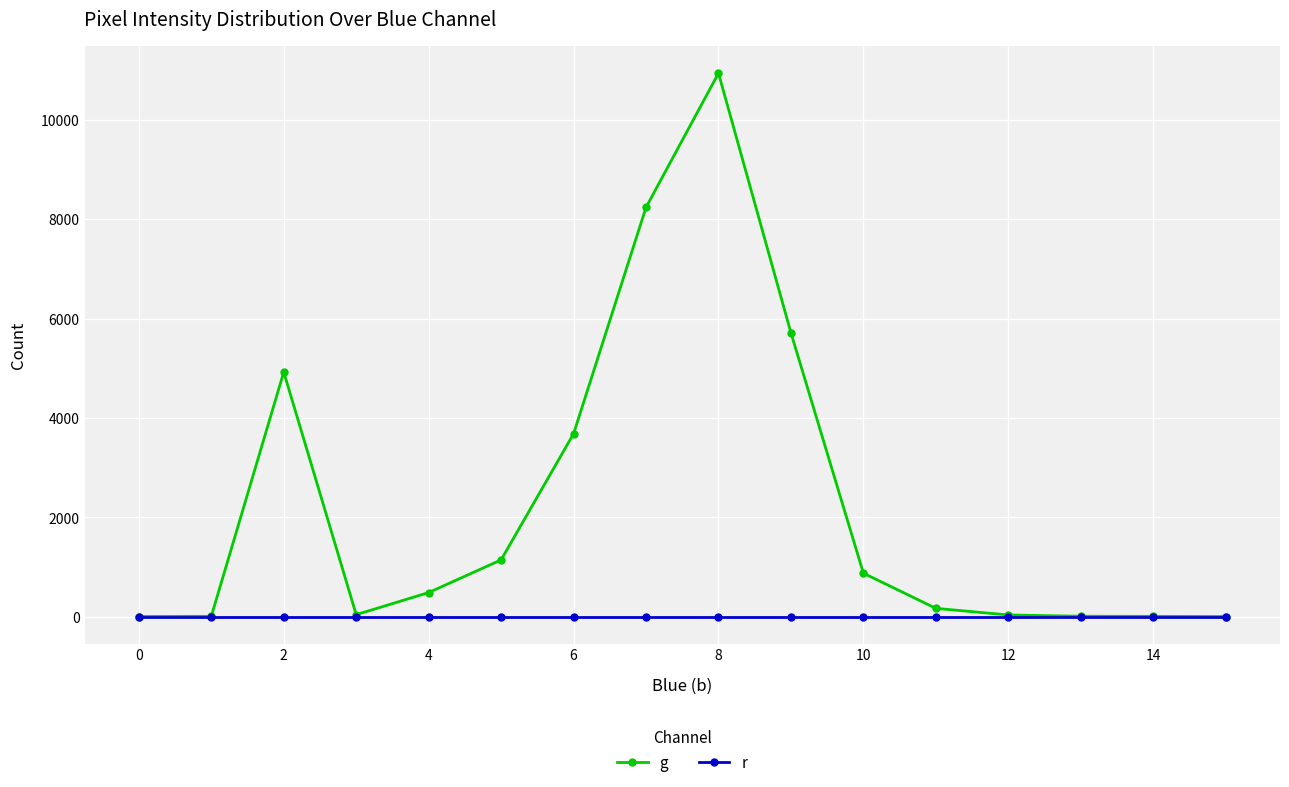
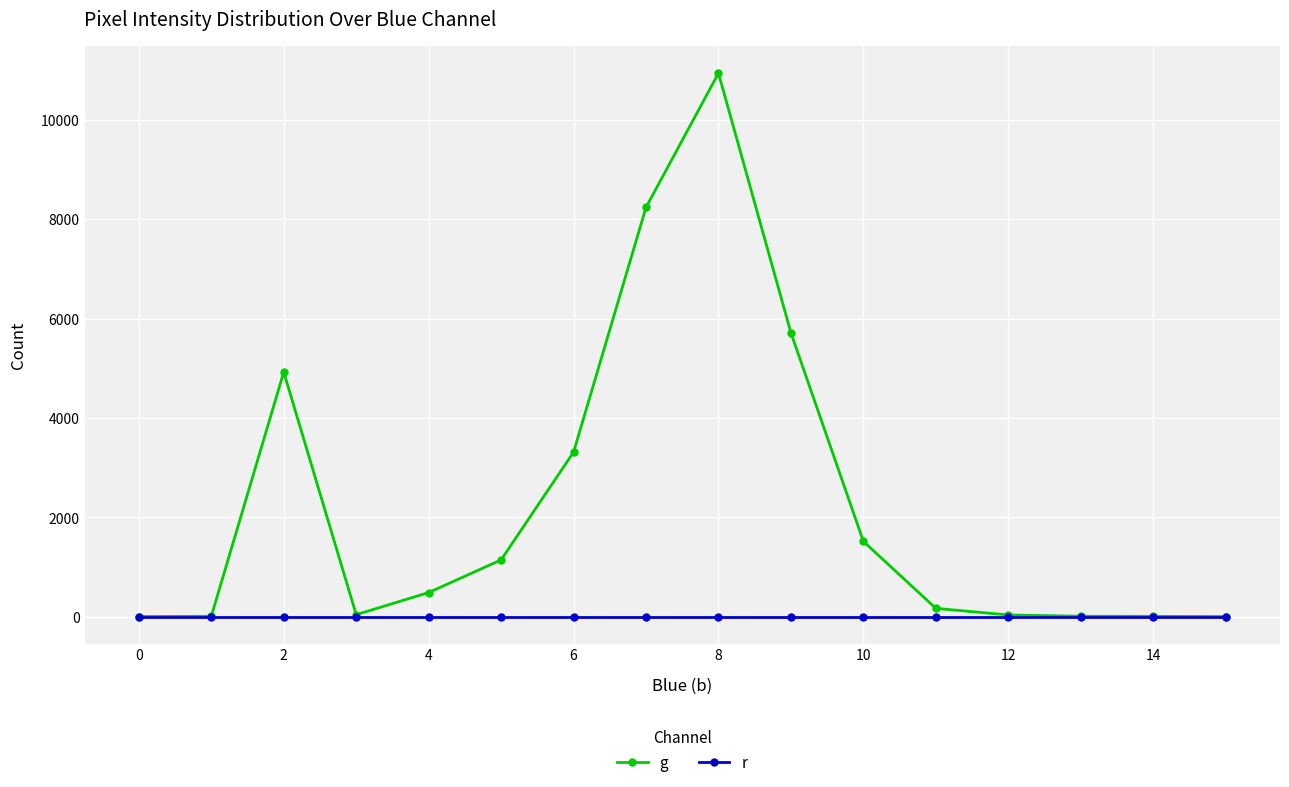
g, 6: 3700 -> 3300
g, 10: 900 -> 1500
